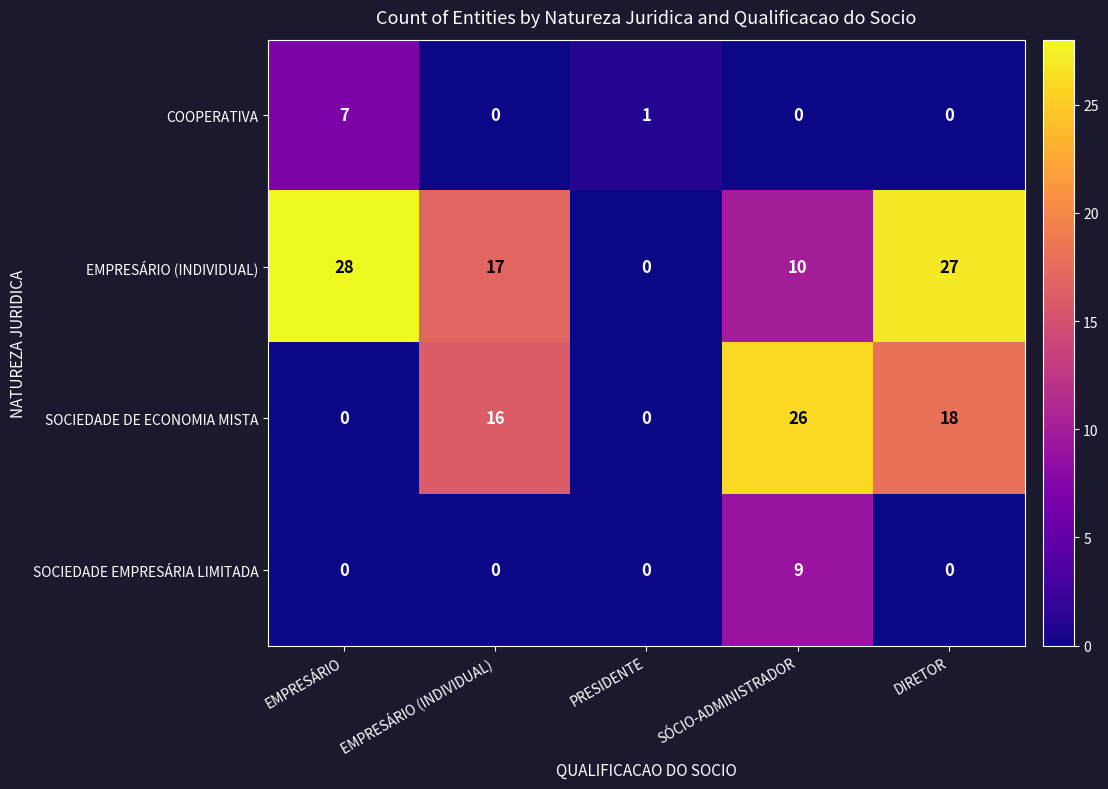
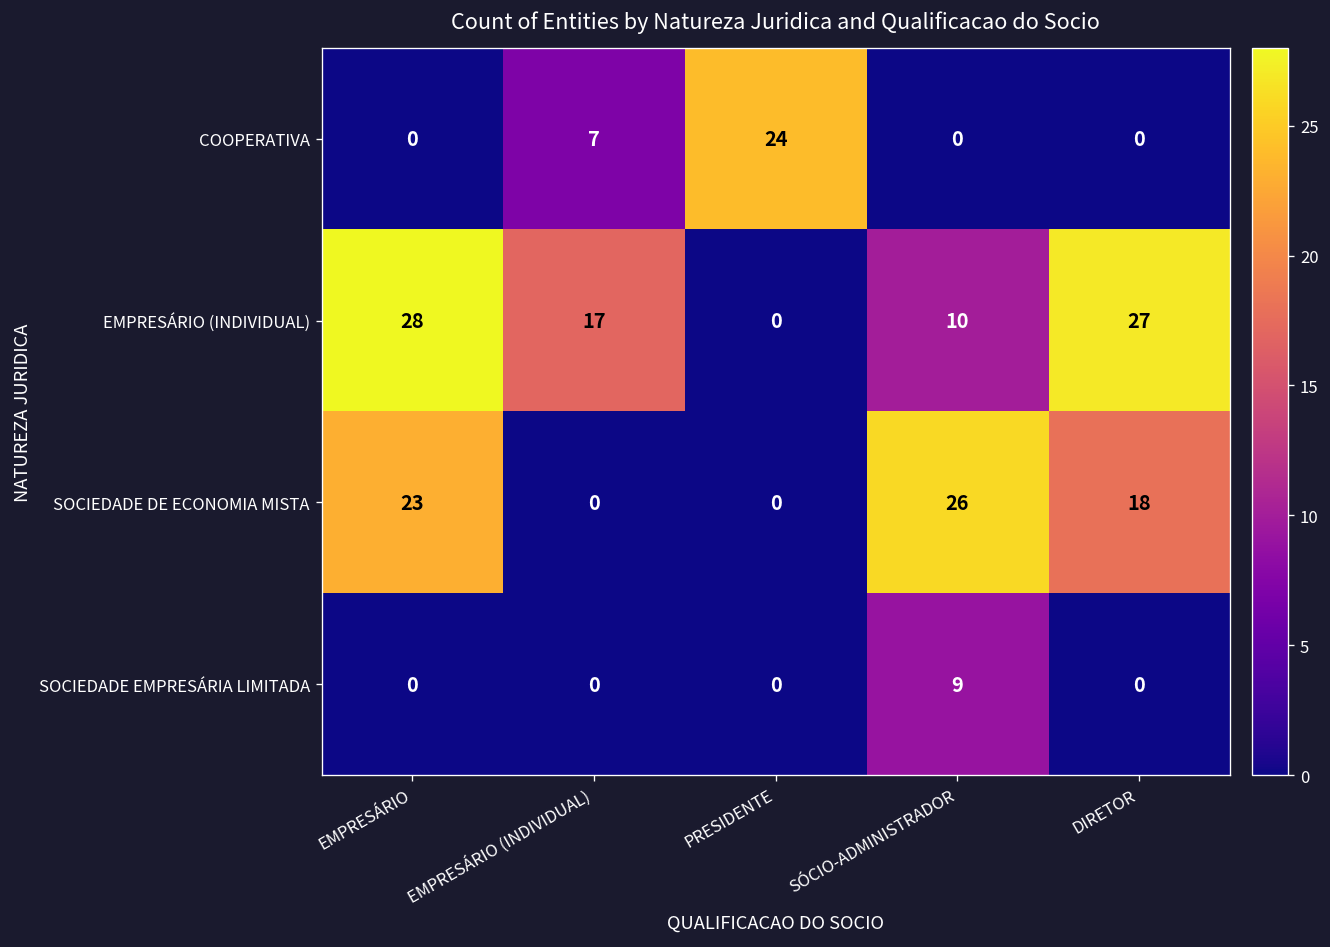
COOPERATIVA, EMPRESÁRIO: 7 -> 0
COOPERATIVA, EMPRESÁRIO (INDIVIDUAL): 0 -> 7
COOPERATIVA, PRESIDENTE: 1 -> 24
SOCIEDADE DE ECONOMIA MISTA, EMPRESÁRIO: 0 -> 23
SOCIEDADE DE ECONOMIA MISTA, EMPRESÁRIO (INDIVIDUAL): 16 -> 0
